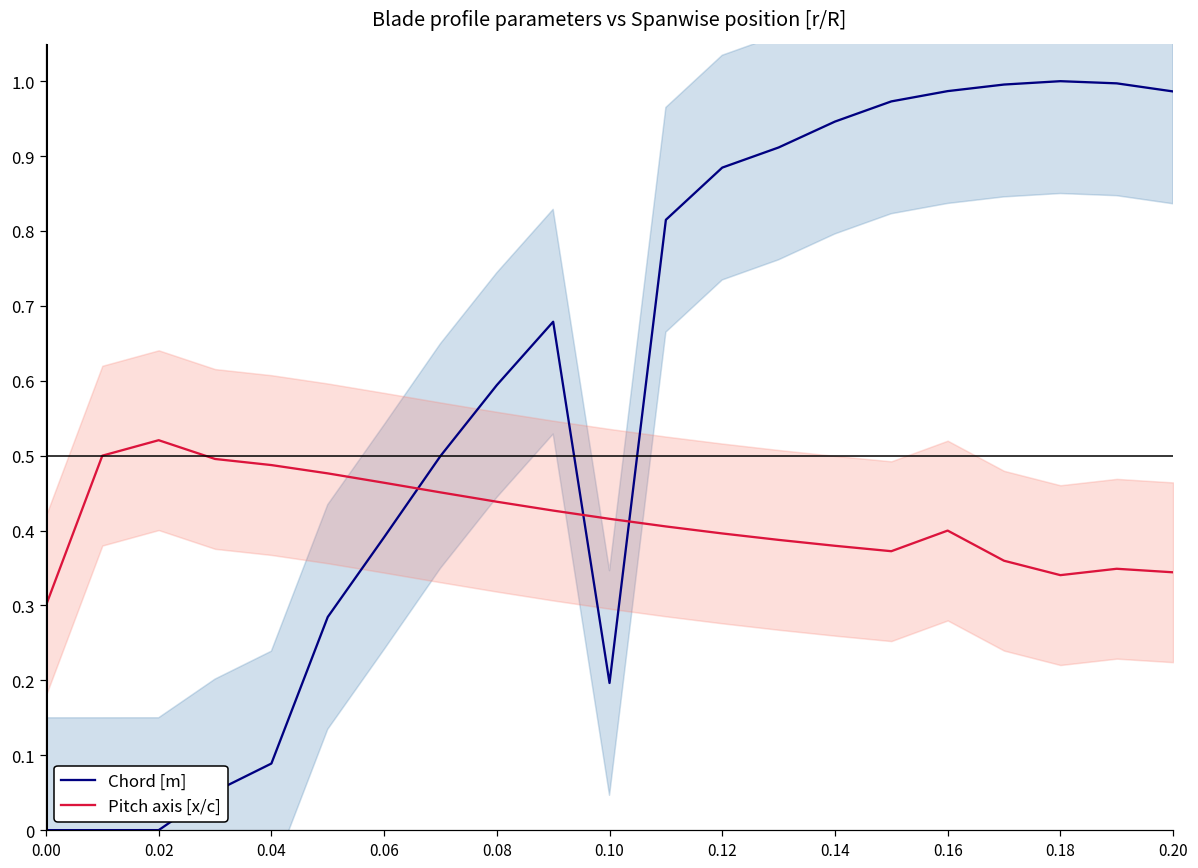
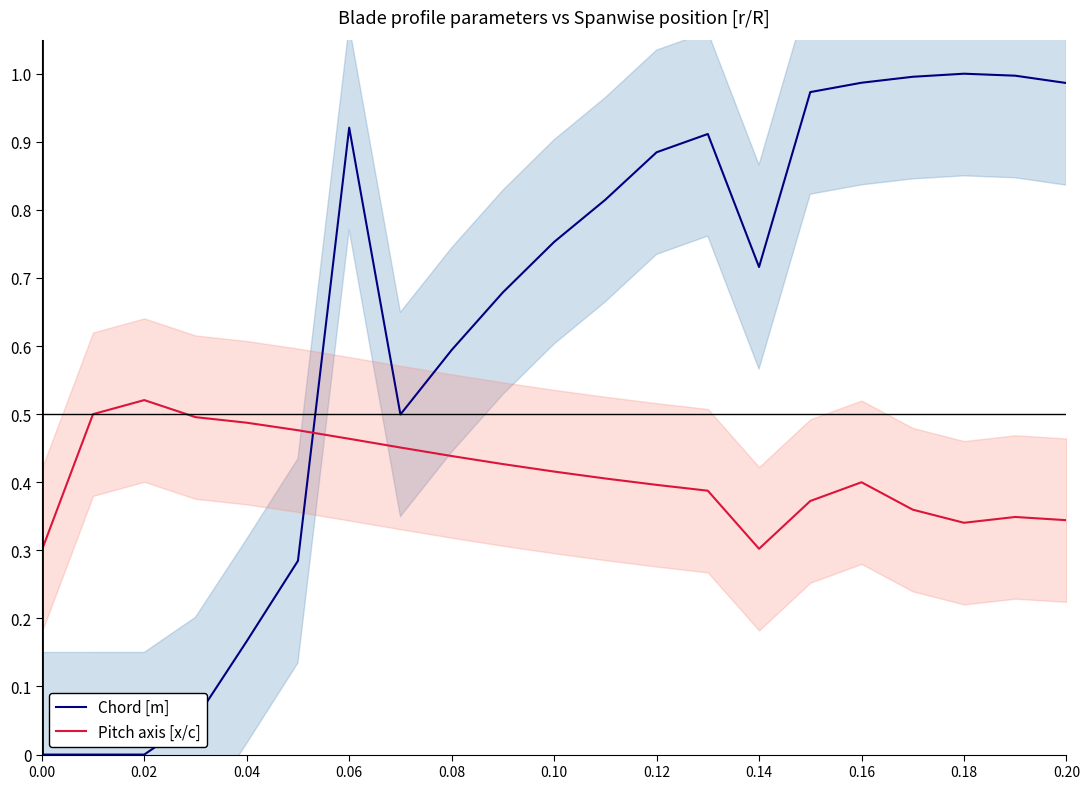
Chord [m], 0.04: 0.09 -> 0.17
Chord [m], 0.06: 0.39 -> 0.92
Chord [m], 0.10: 0.20 -> 0.75
Chord [m], 0.14: 0.95 -> 0.72
Pitch axis [x/c], 0.14: 0.38 -> 0.30
